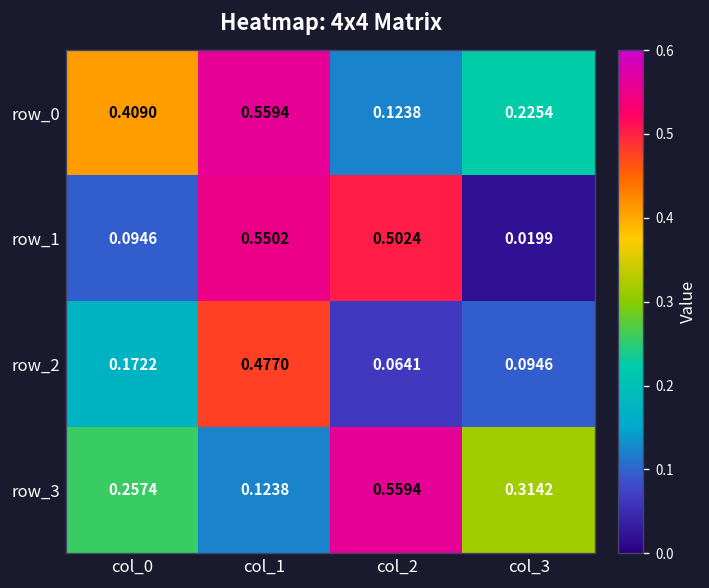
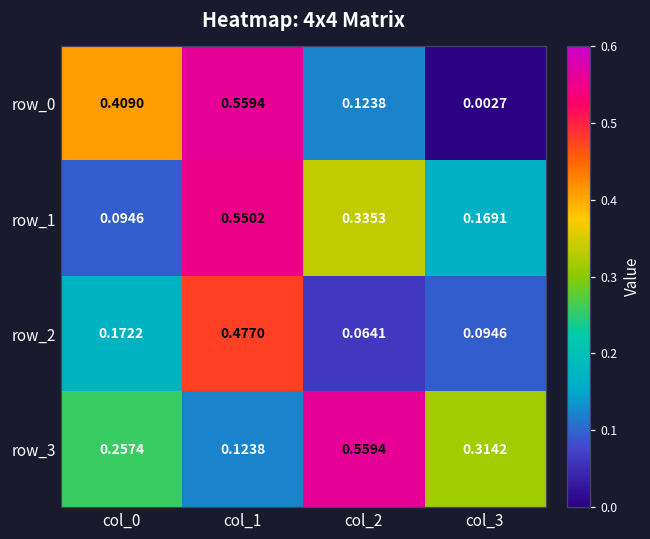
row_0, col_3: 0.2254 -> 0.0027
row_1, col_2: 0.5024 -> 0.3353
row_1, col_3: 0.0199 -> 0.1691
